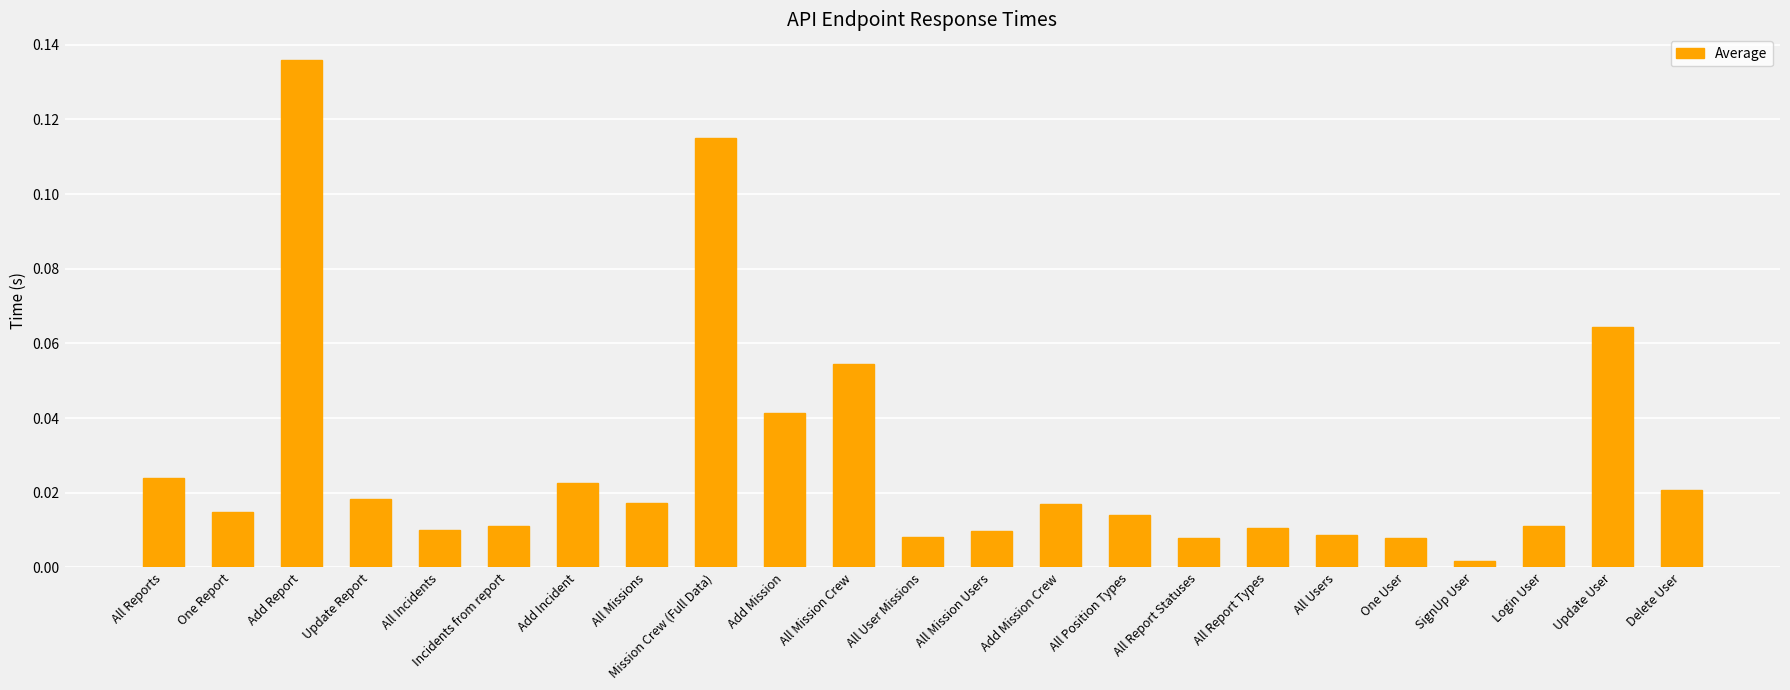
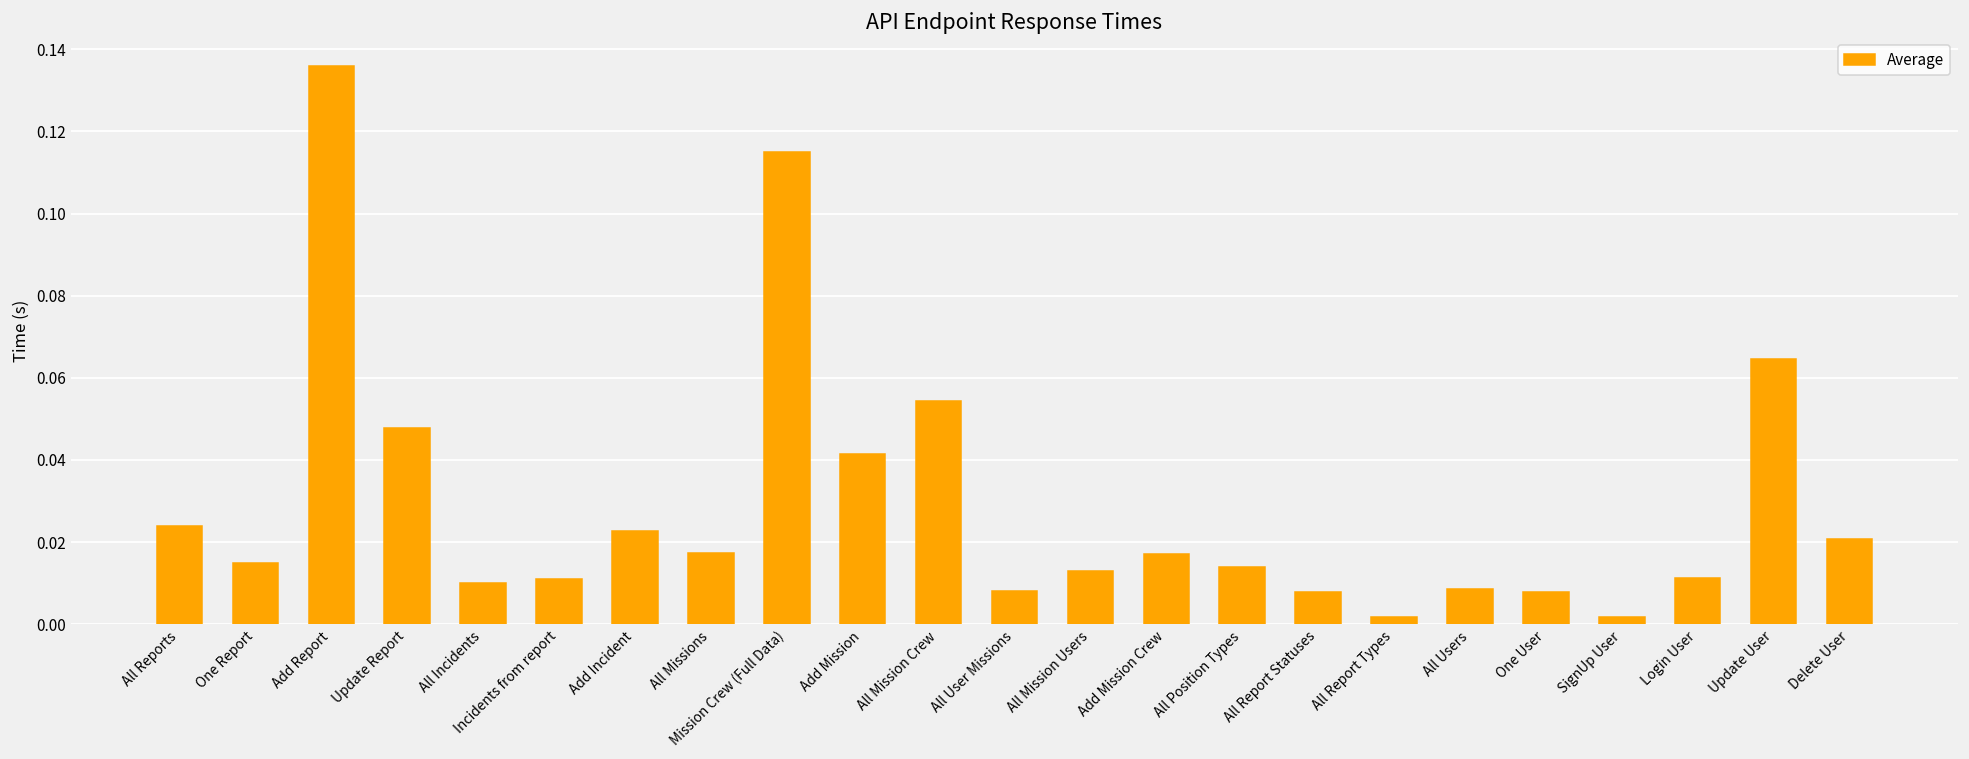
Update Report: 0.018 -> 0.048
All Mission Users: 0.010 -> 0.013
All Report Types: 0.011 -> 0.002
